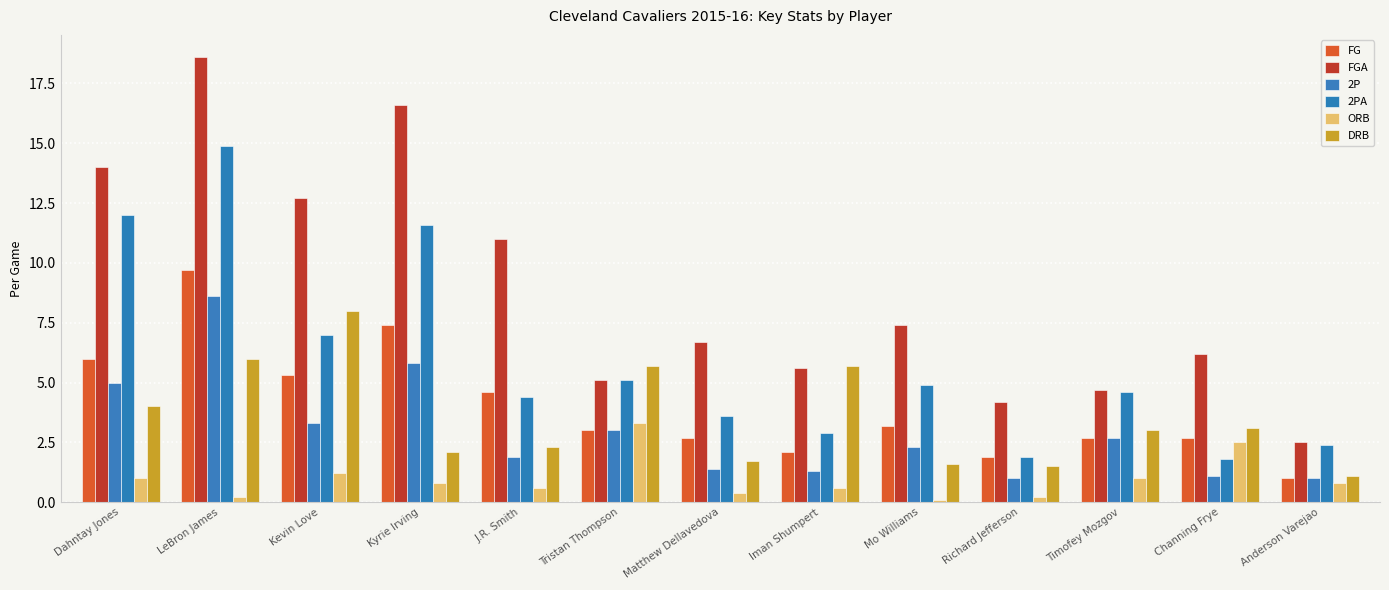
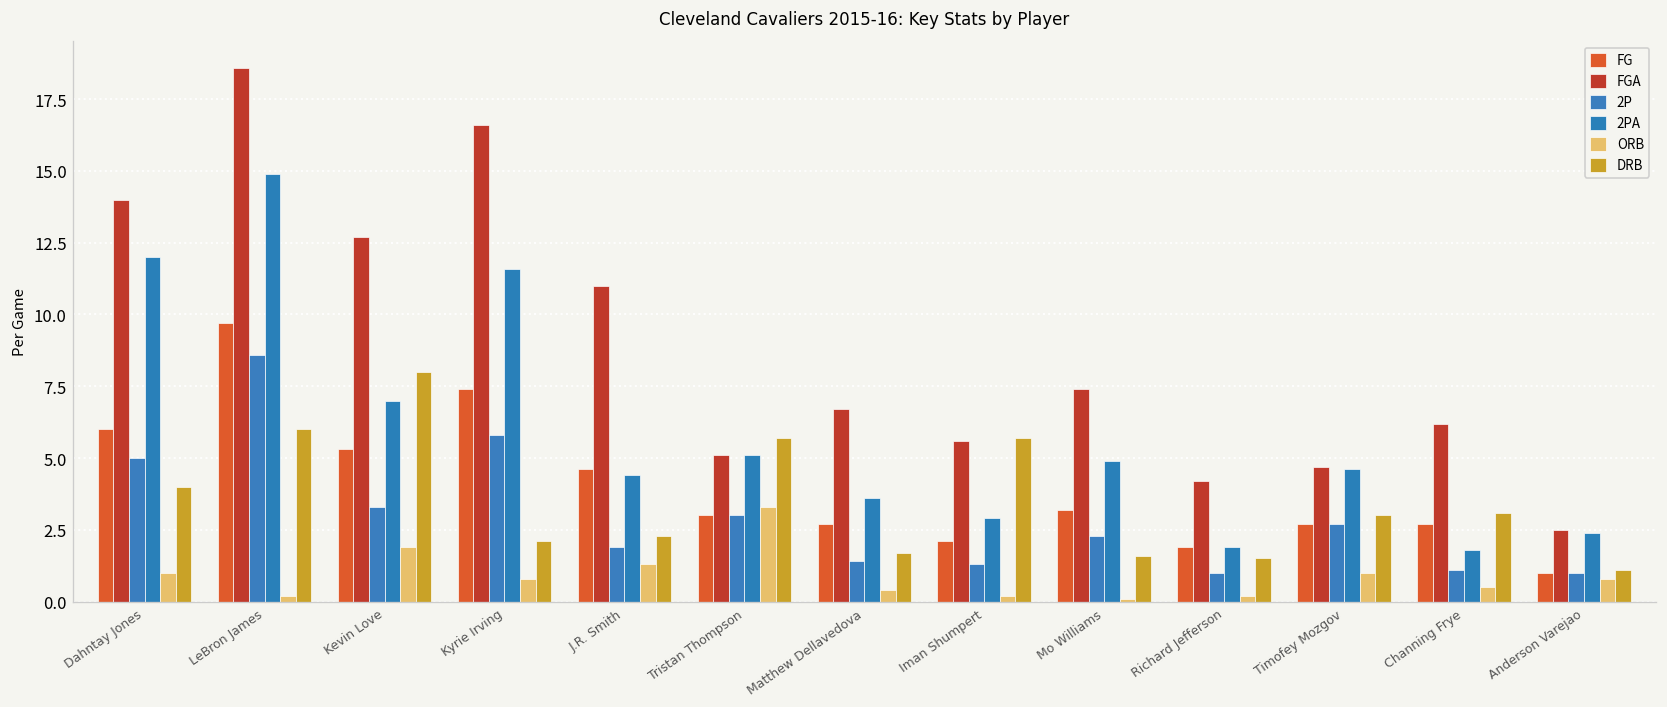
ORB, Kevin Love: 1.2 -> 1.9
ORB, J.R. Smith: 0.6 -> 1.3
ORB, Iman Shumpert: 0.6 -> 0.2
ORB, Channing Frye: 2.5 -> 0.5
